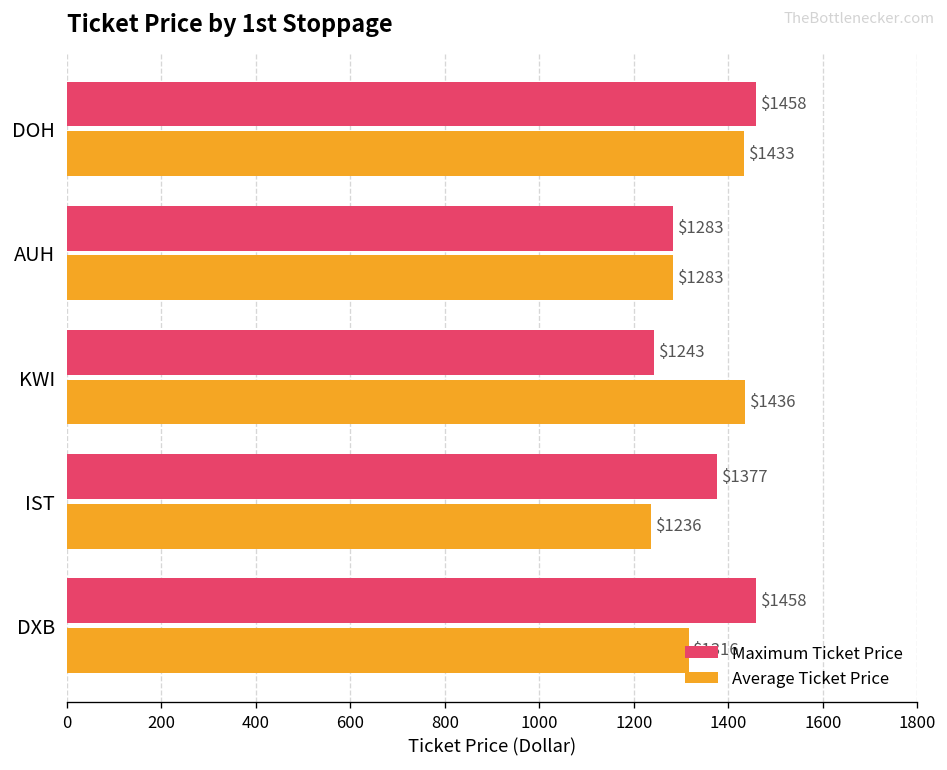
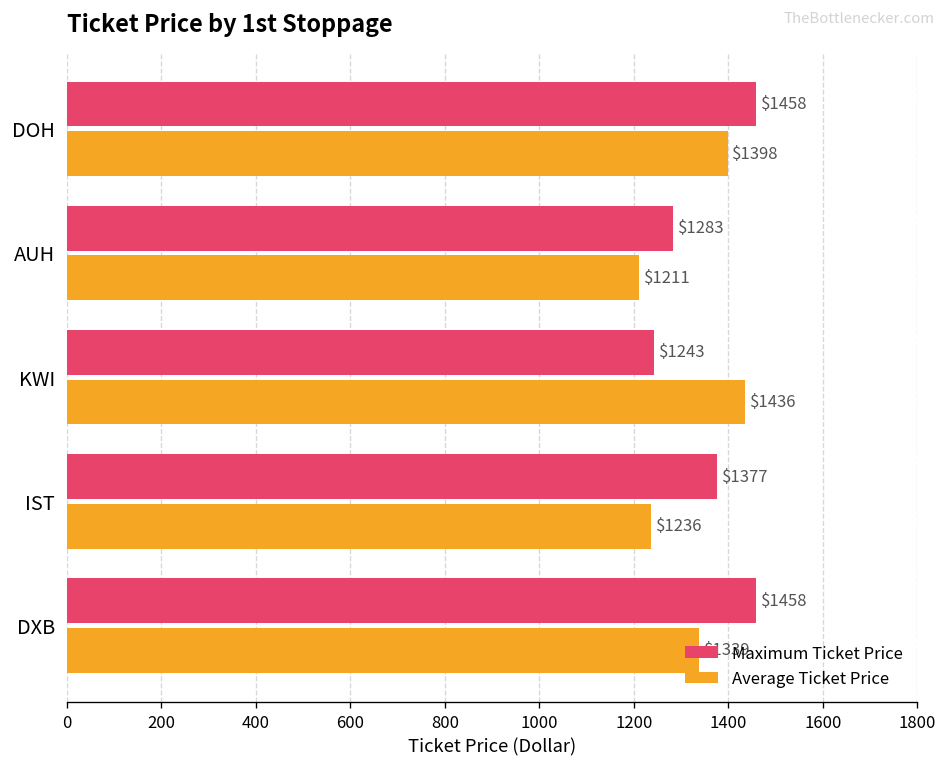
Average Ticket Price, DOH: $1433 -> $1398
Average Ticket Price, AUH: $1283 -> $1211
Average Ticket Price, DXB: $1316 -> $1339
